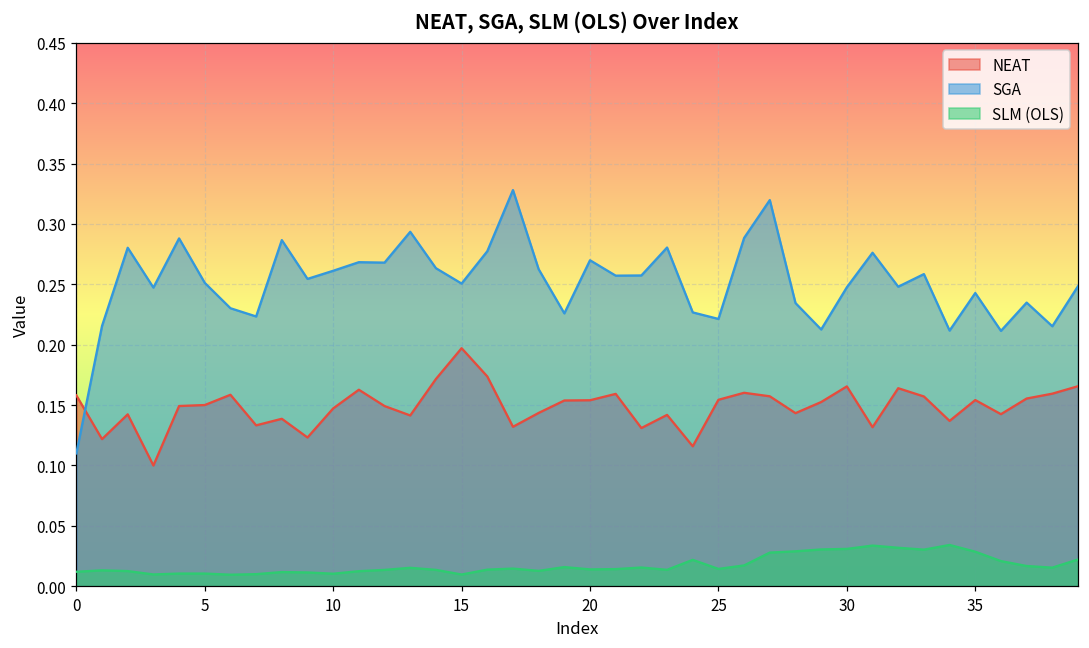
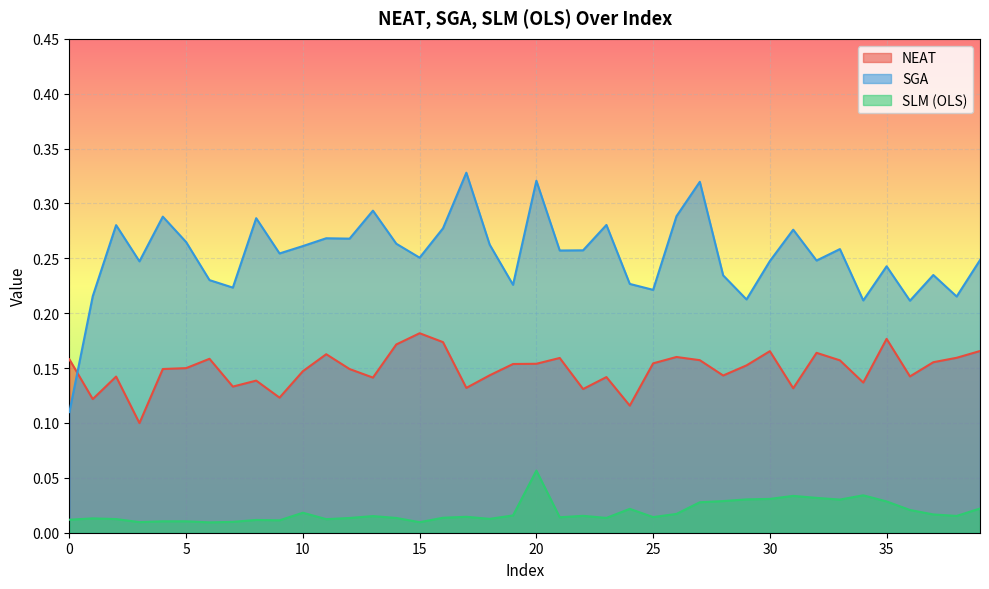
SGA, 5: 0.251 -> 0.265
SLM (OLS), 10: 0.010 -> 0.018
NEAT, 15: 0.197 -> 0.182
SGA, 20: 0.270 -> 0.321
SLM (OLS), 20: 0.014 -> 0.057
NEAT, 35: 0.154 -> 0.177
